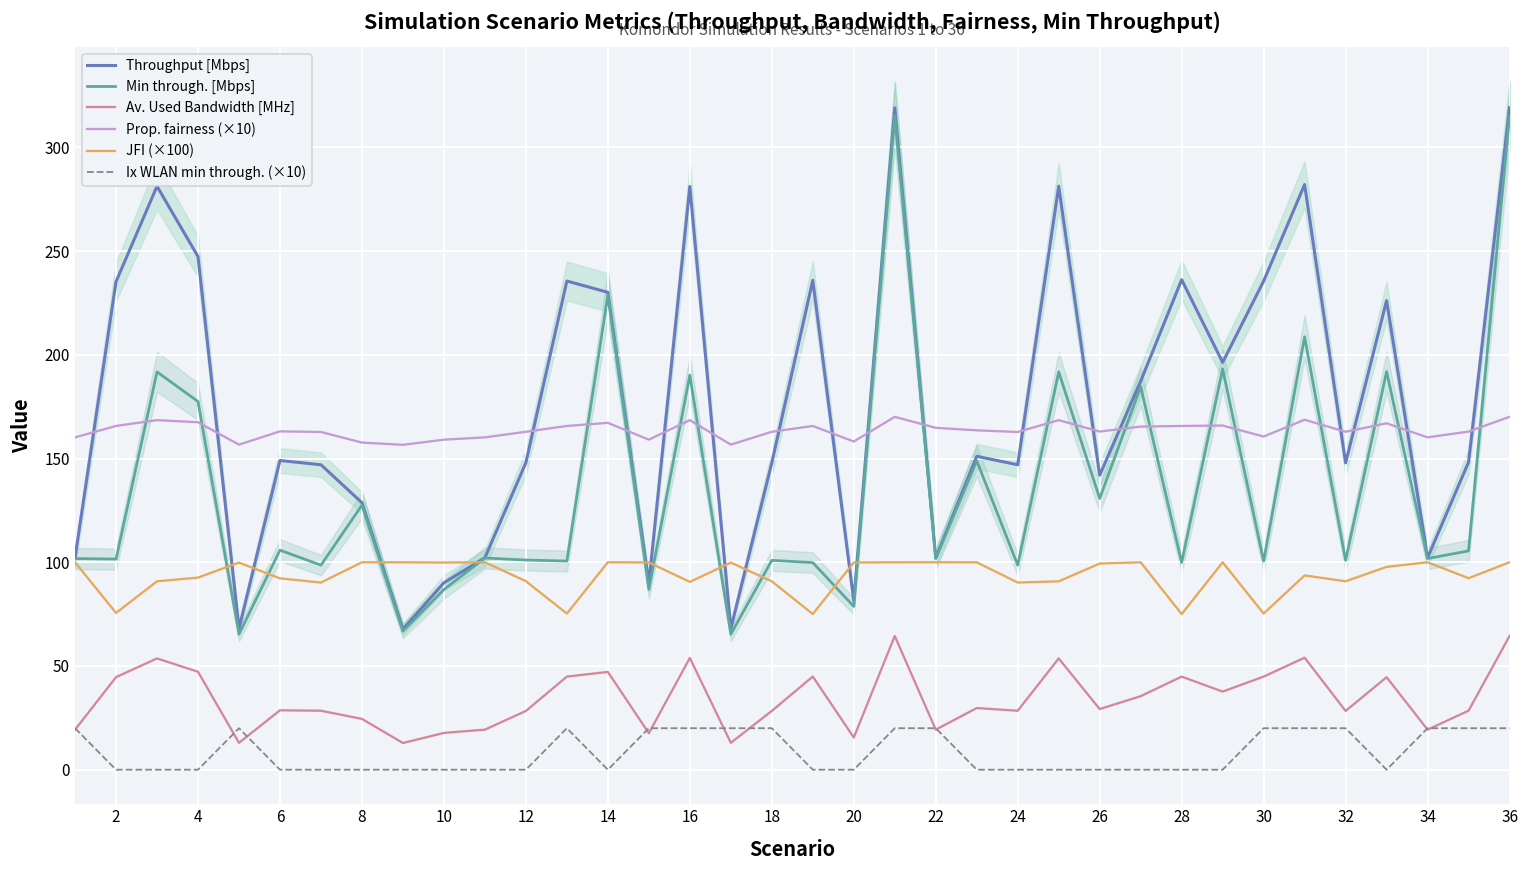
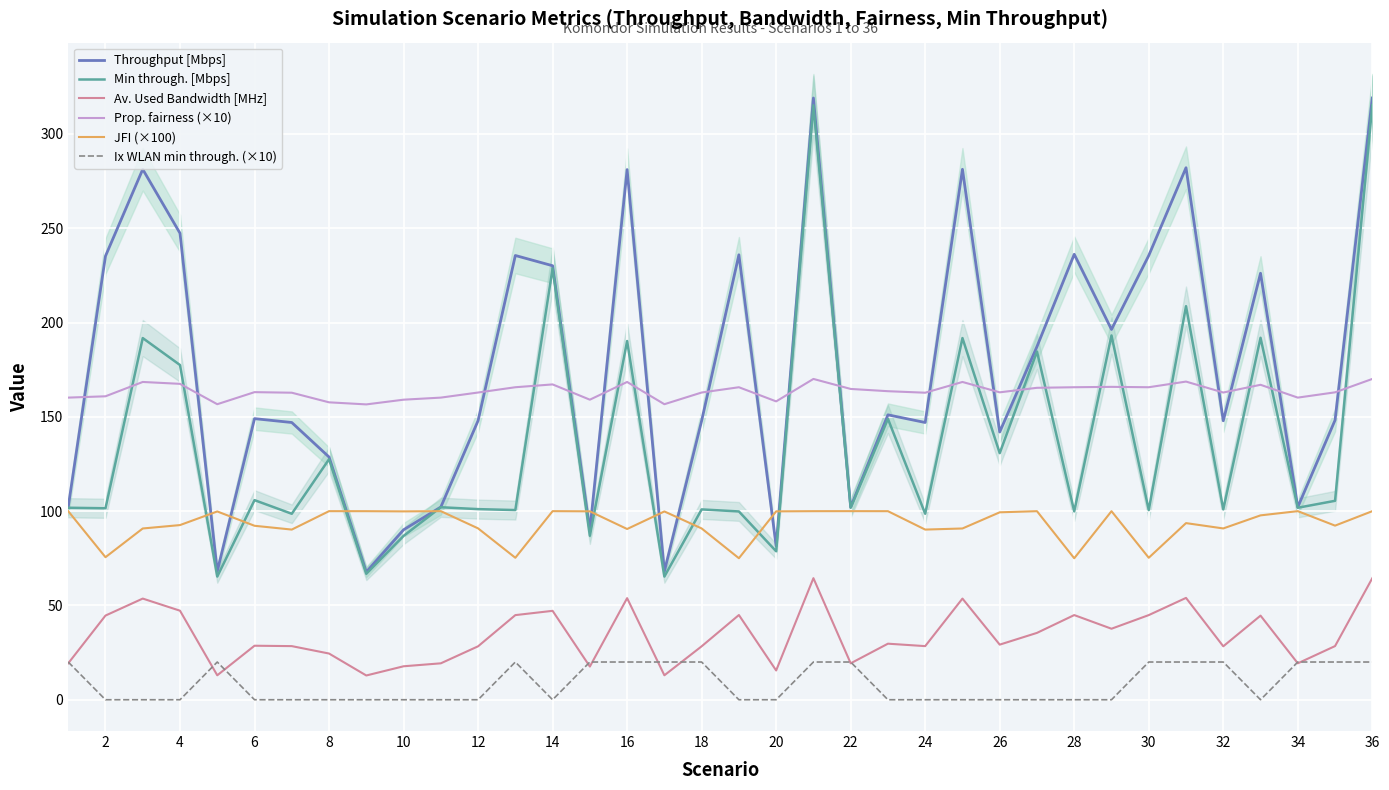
Prop. fairness (×10), 2: 166 -> 161
Prop. fairness (×10), 30: 161 -> 166
